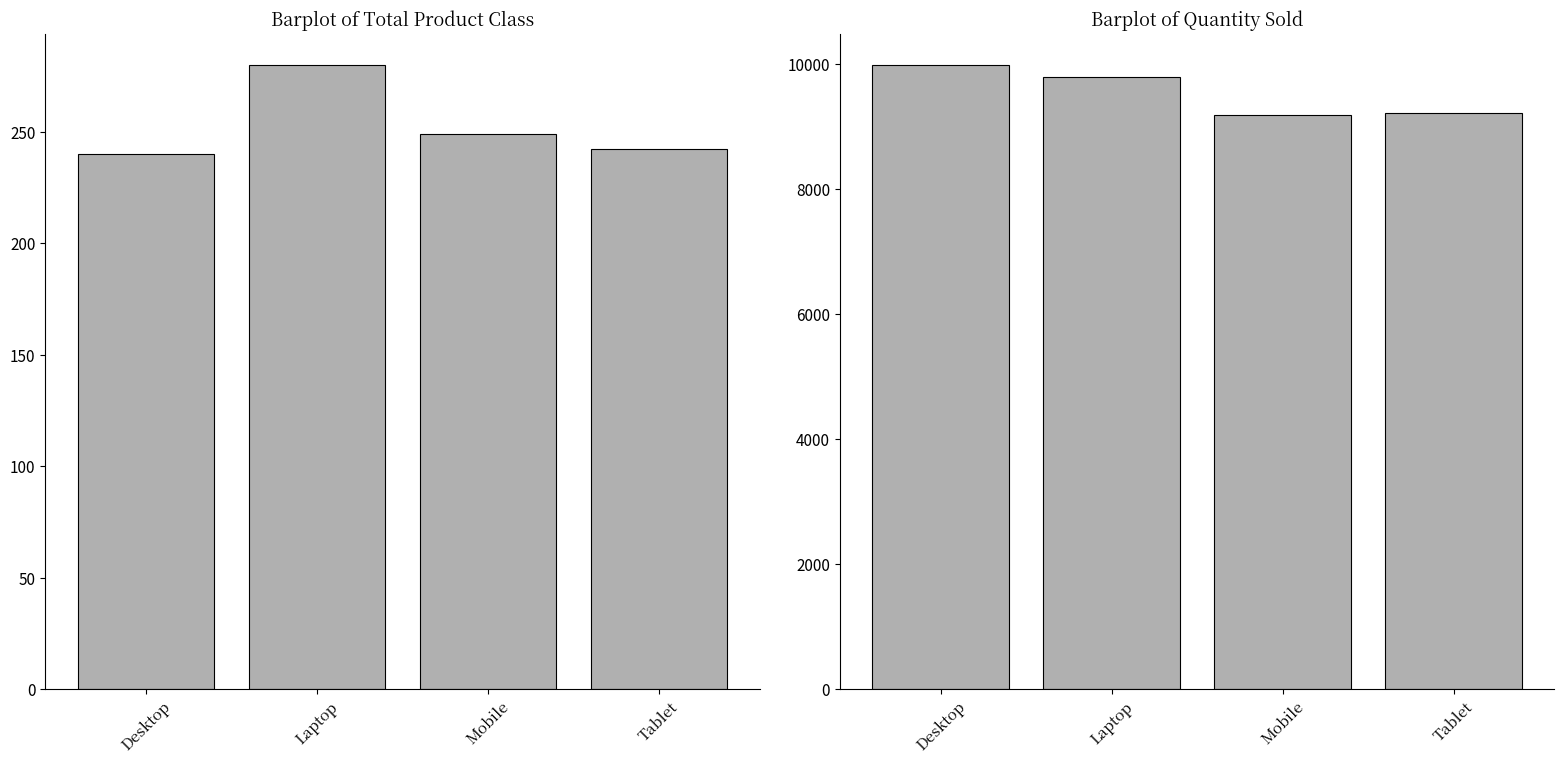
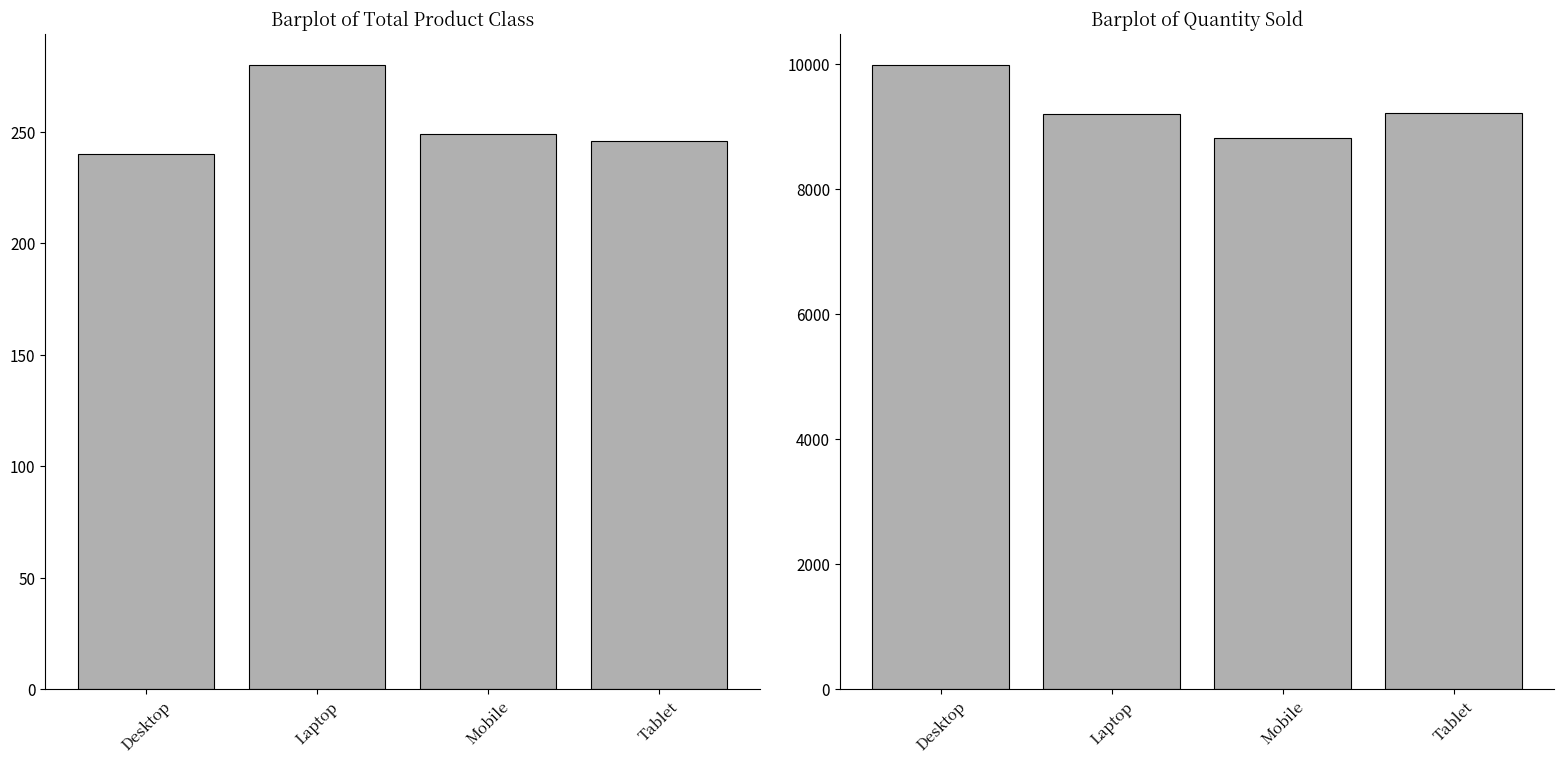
Barplot of Total Product Class, Tablet: 242 -> 246
Barplot of Quantity Sold, Laptop: 9800 -> 9200
Barplot of Quantity Sold, Mobile: 9200 -> 8800
